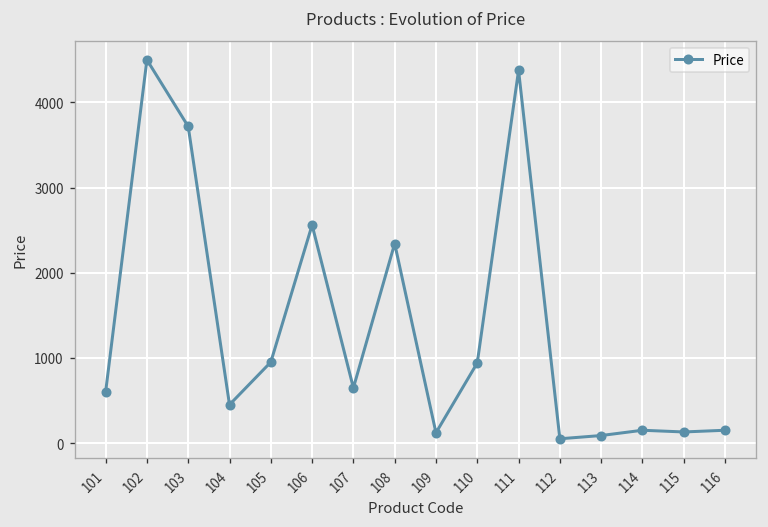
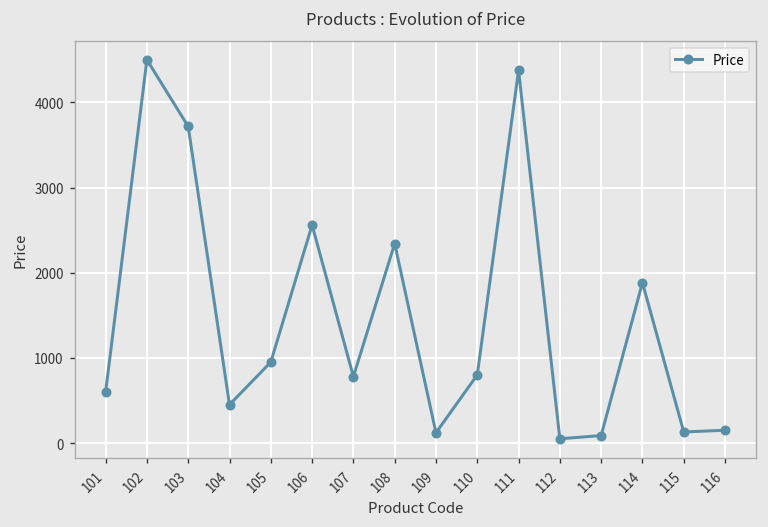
107: 600 -> 800
110: 900 -> 800
114: 200 -> 1900
